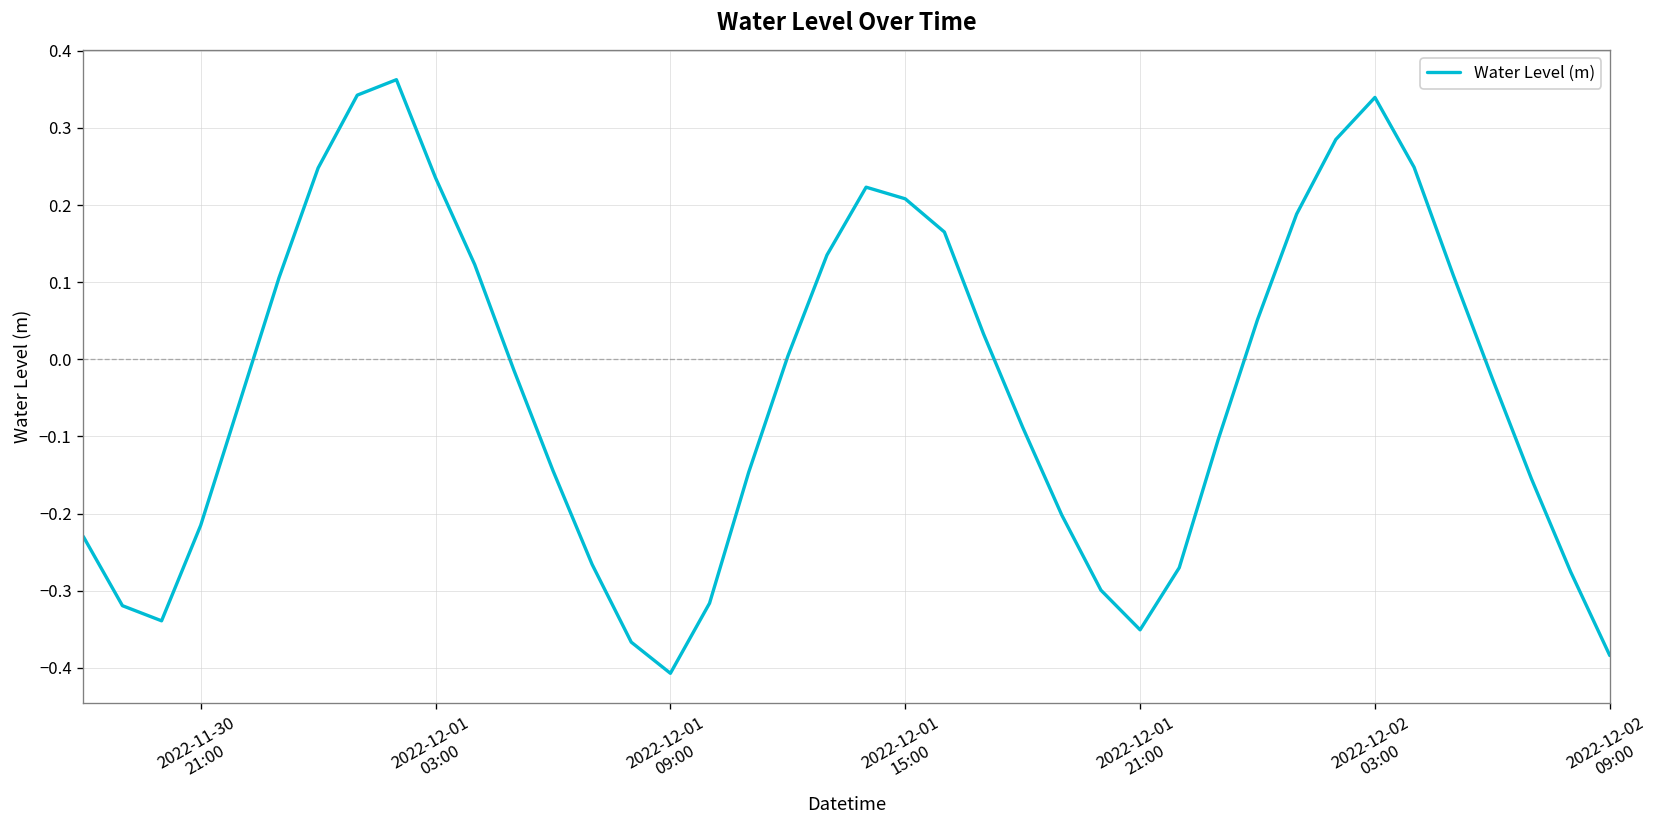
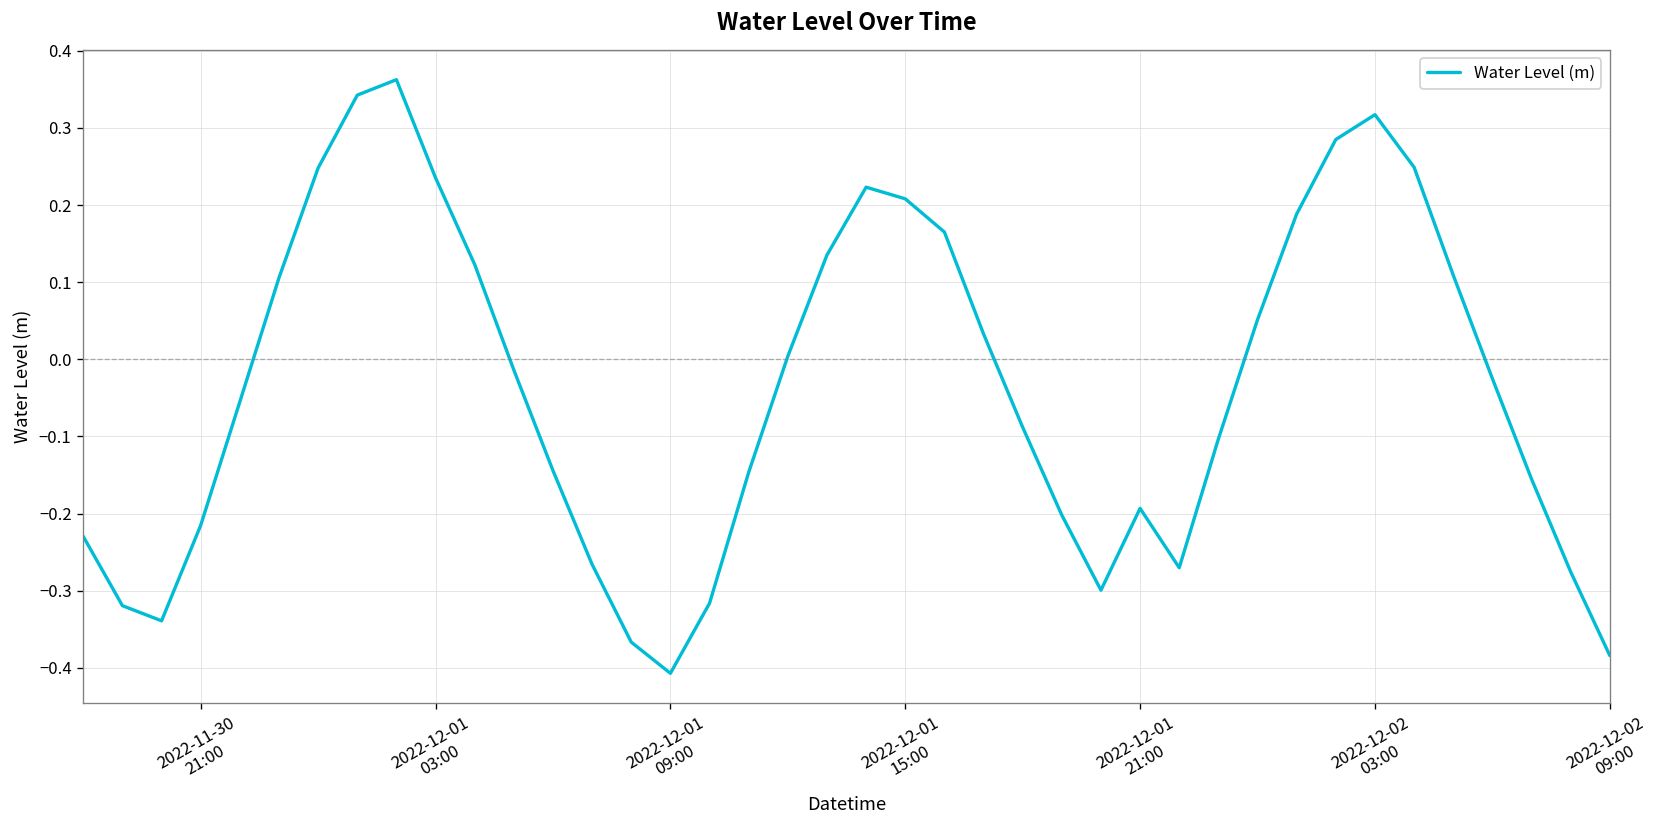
2022-12-01 21:00: -0.35 -> -0.19
2022-12-02 03:00: 0.34 -> 0.32
